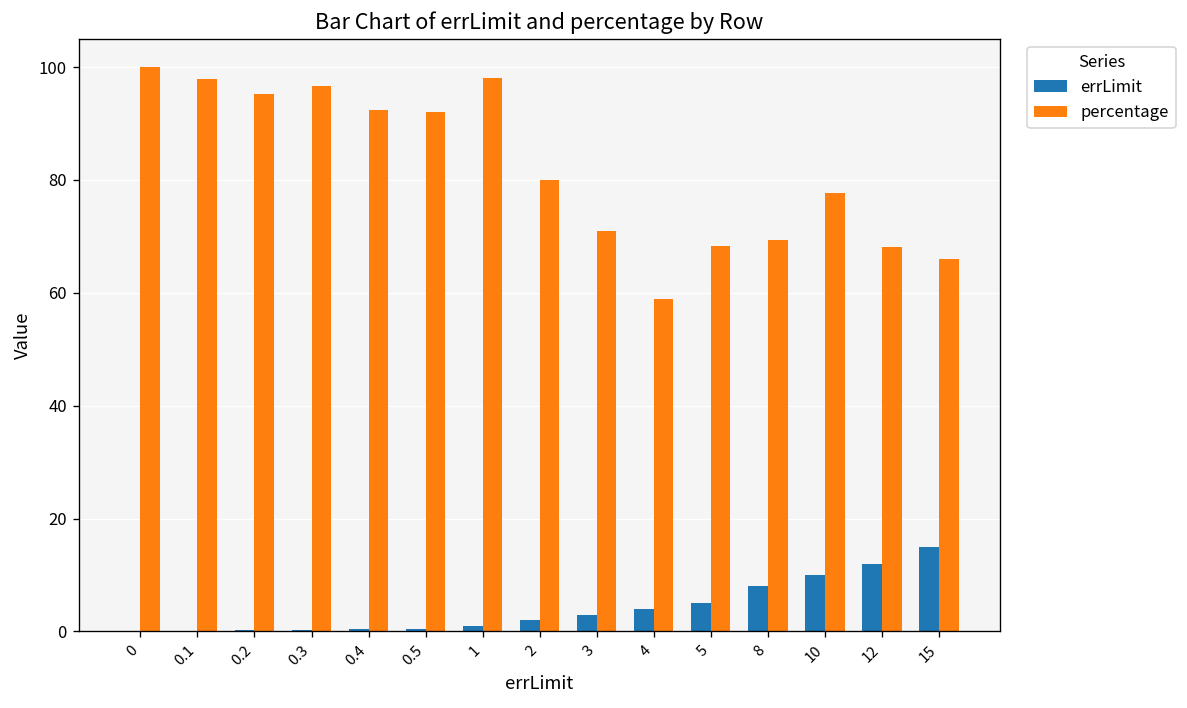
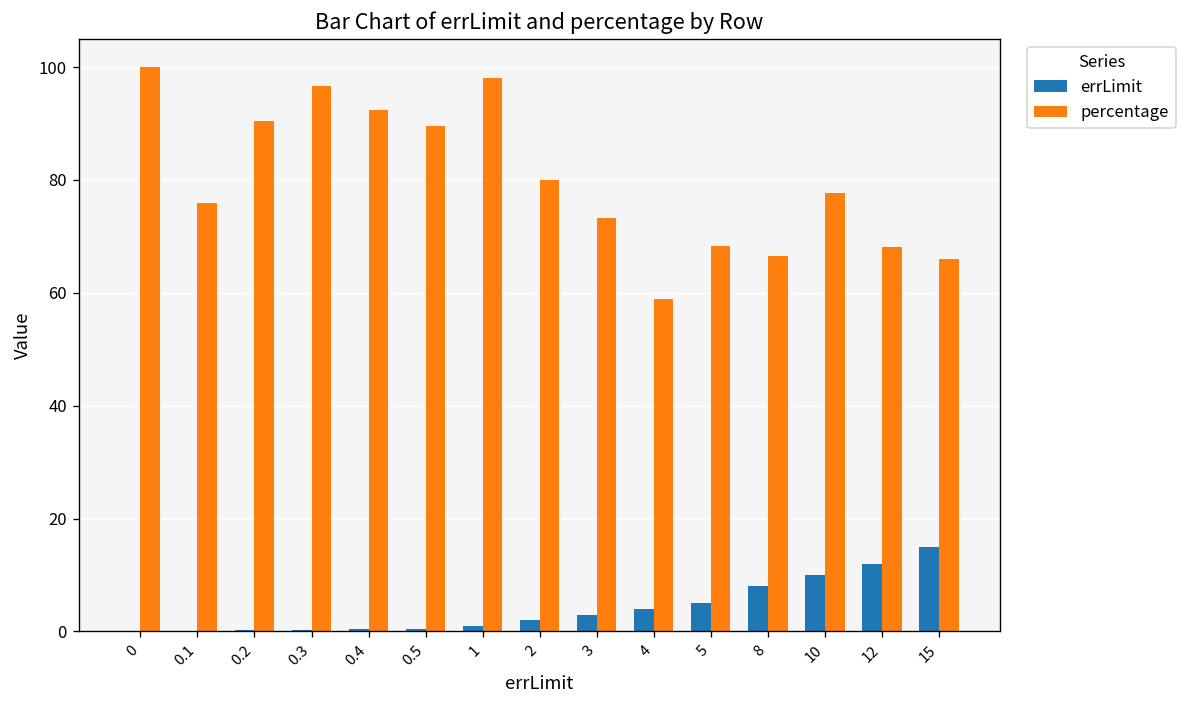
percentage, 0.1: 98 -> 76
percentage, 0.2: 95 -> 90
percentage, 0.5: 92 -> 90
percentage, 3: 71 -> 73
percentage, 8: 69 -> 67
